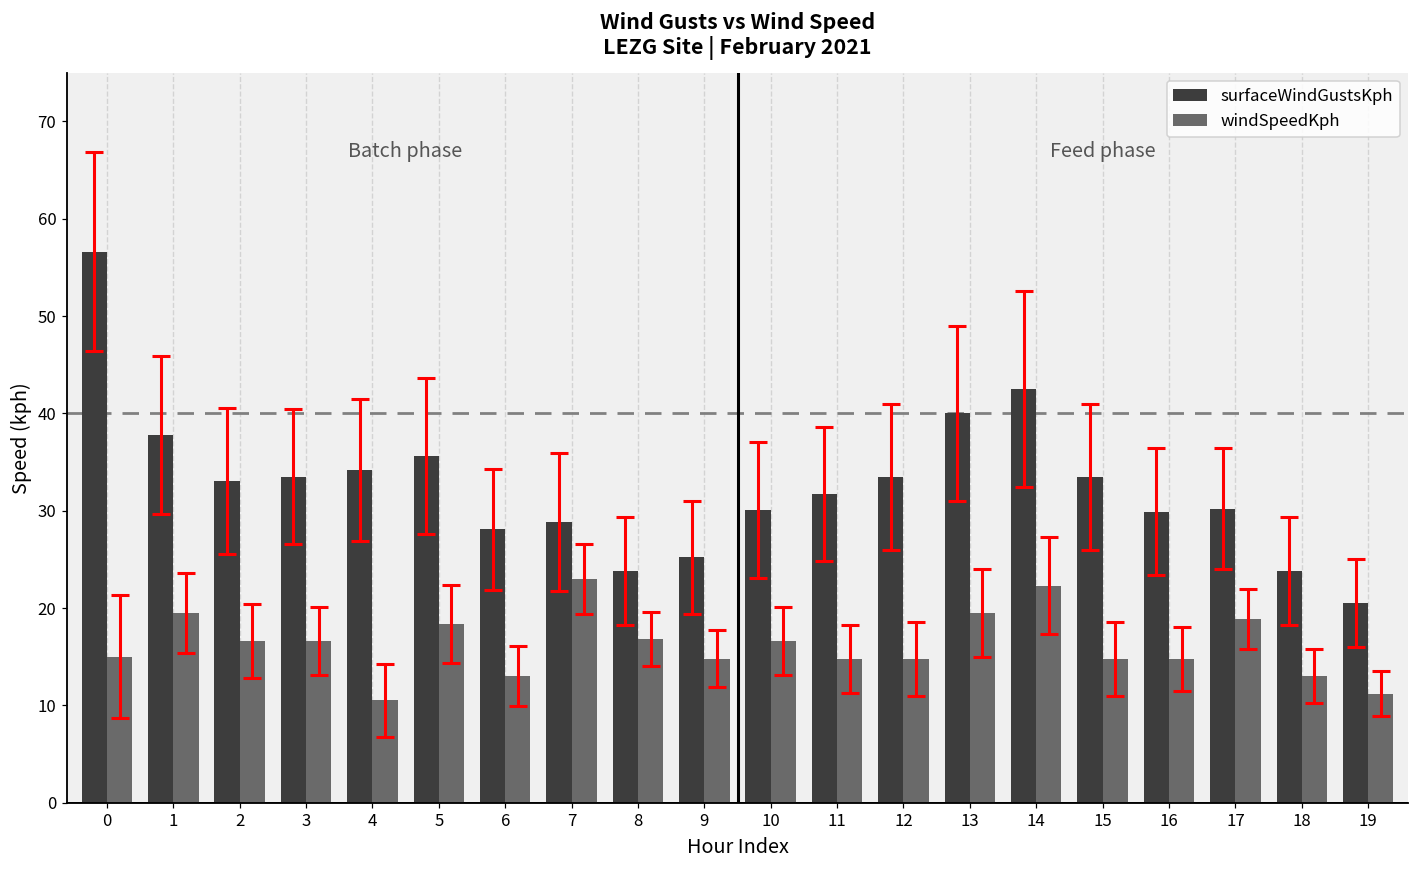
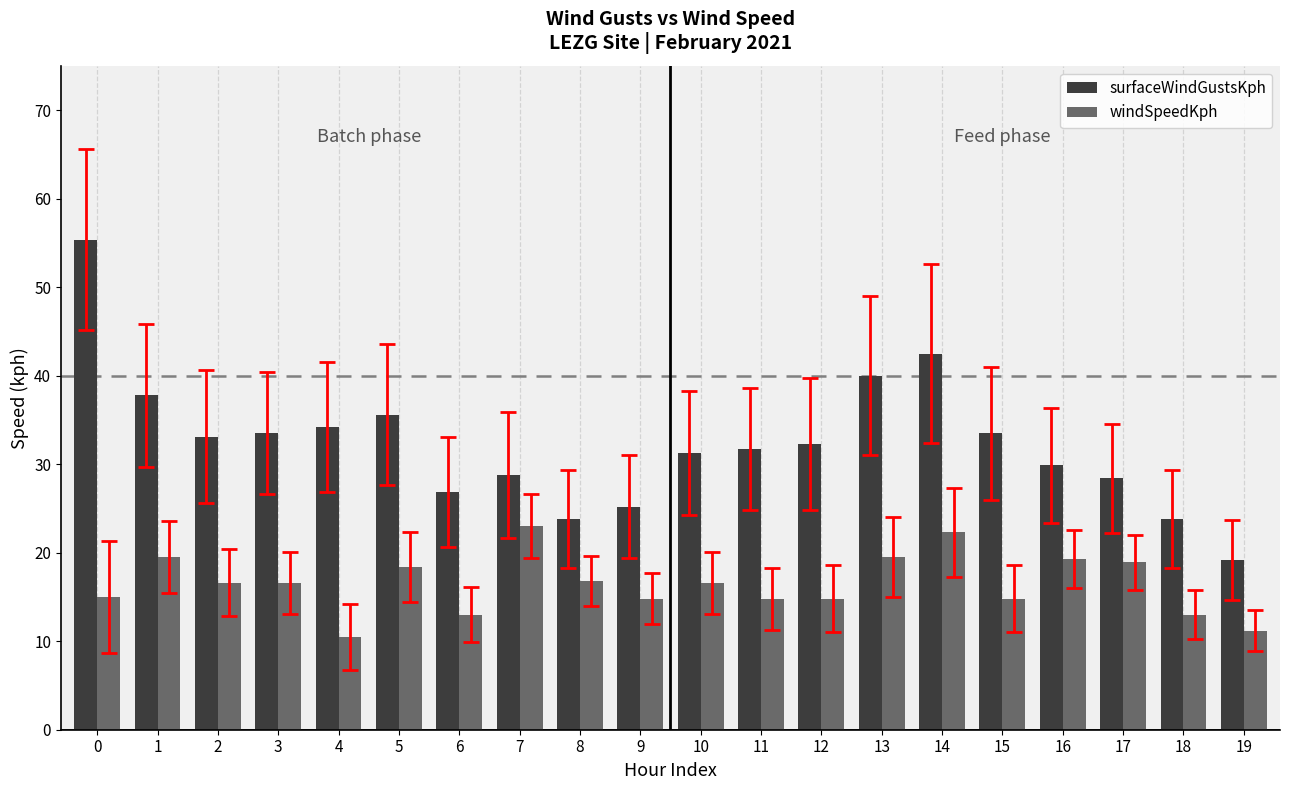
surfaceWindGustsKph, 0: 57 -> 55
surfaceWindGustsKph, 6: 28 -> 27
surfaceWindGustsKph, 10: 30 -> 31
surfaceWindGustsKph, 12: 34 -> 32
windSpeedKph, 16: 15 -> 19
surfaceWindGustsKph, 17: 30 -> 28
surfaceWindGustsKph, 19: 21 -> 19
